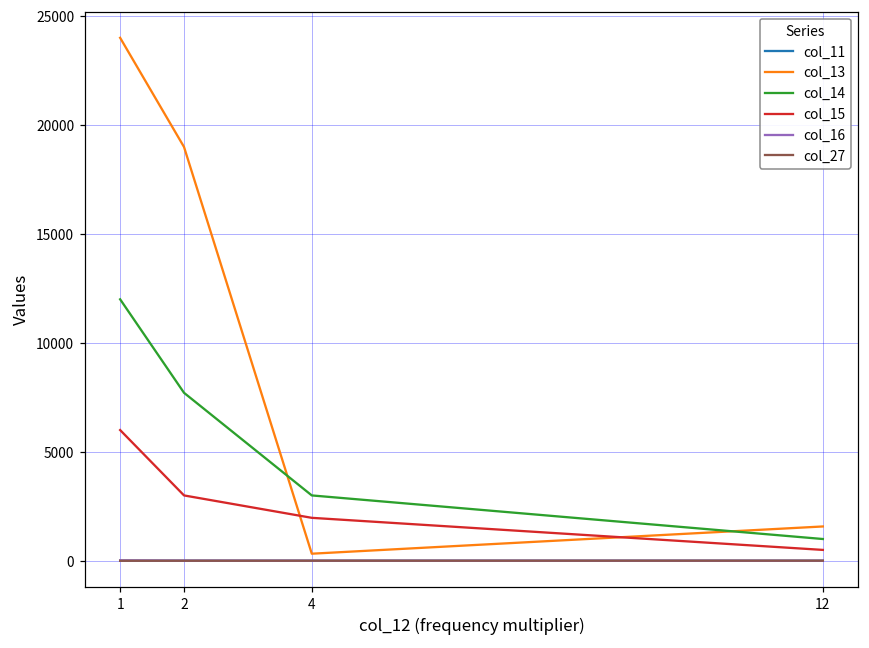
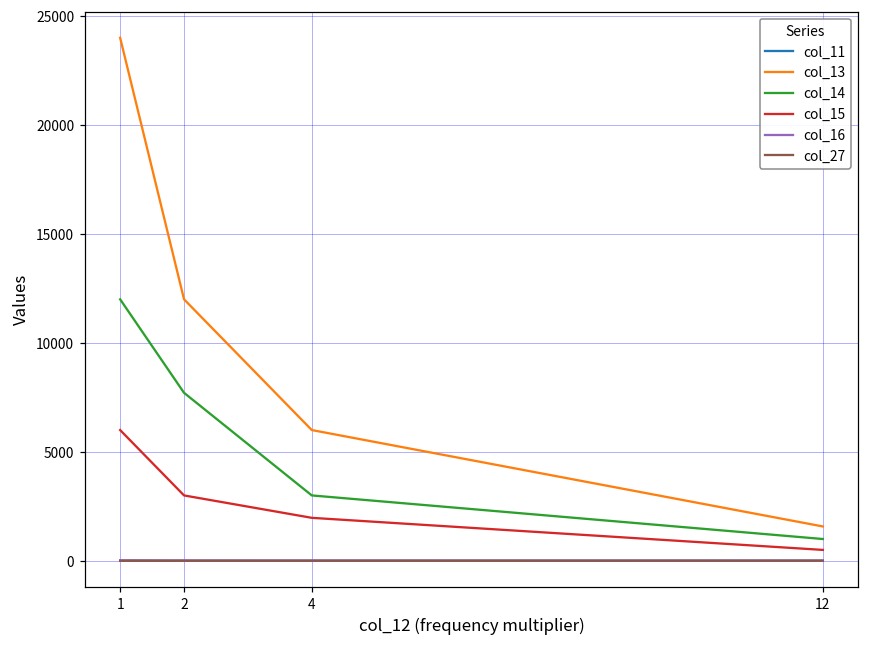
col_13, 2: 19000 -> 12000
col_13, 4: 300 -> 6000
